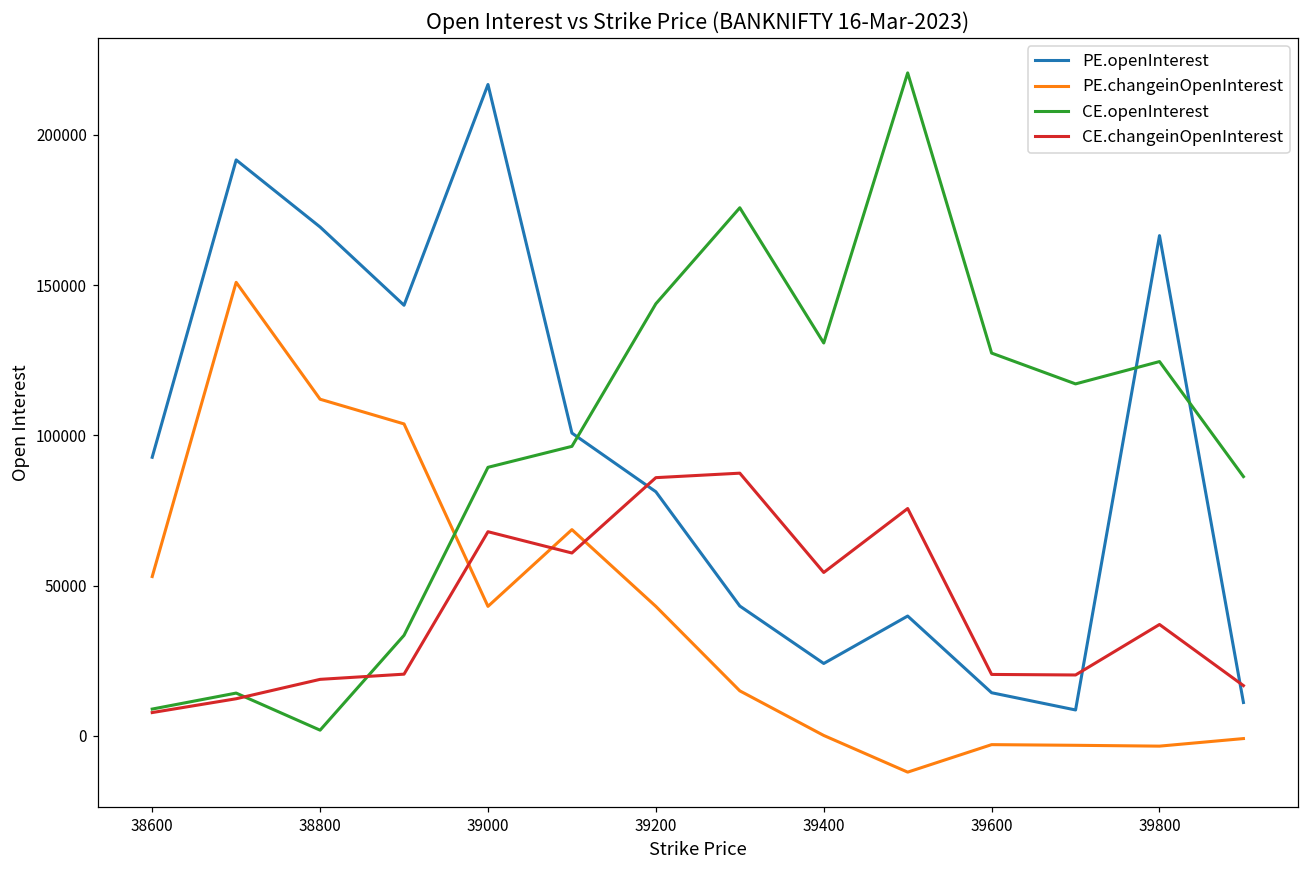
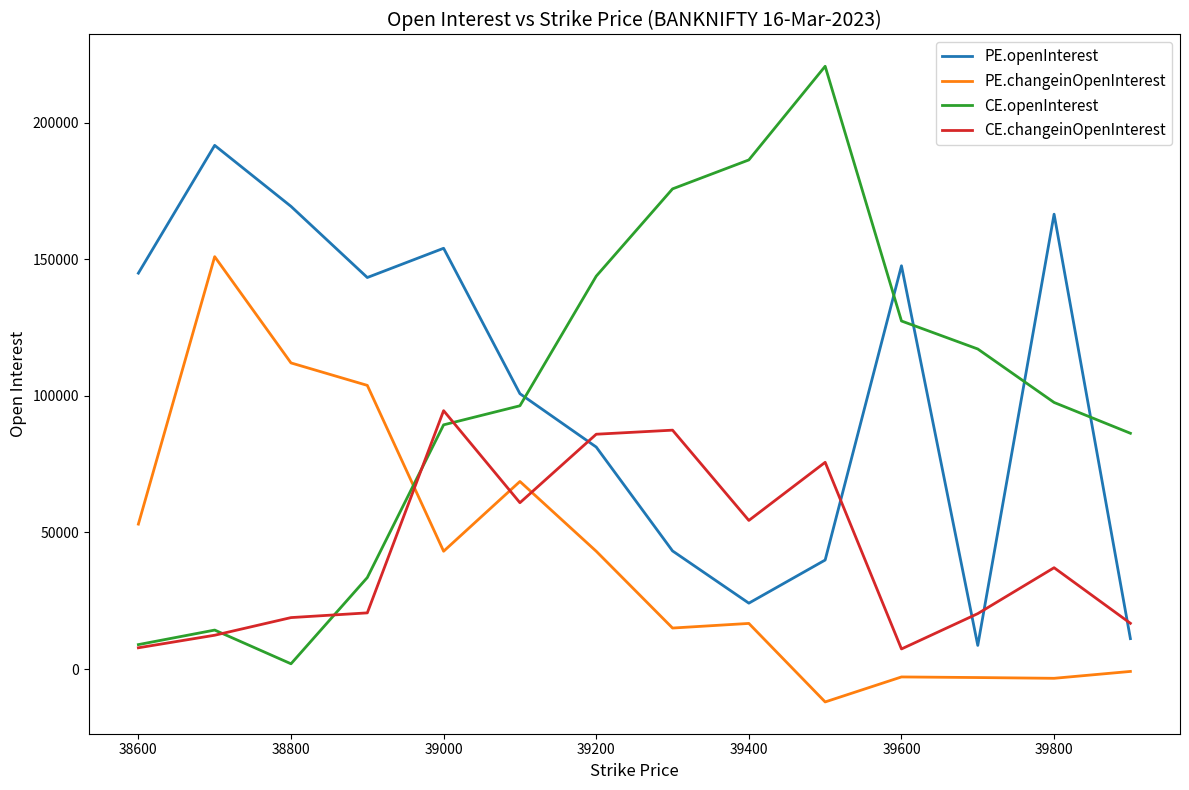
PE.openInterest, 38600: 93000 -> 145000
PE.openInterest, 39000: 217000 -> 154000
CE.changeinOpenInterest, 39000: 68000 -> 95000
PE.changeinOpenInterest, 39400: 0 -> 17000
CE.openInterest, 39400: 131000 -> 186000
PE.openInterest, 39600: 14000 -> 148000
CE.changeinOpenInterest, 39600: 20000 -> 7000
CE.openInterest, 39800: 125000 -> 98000
